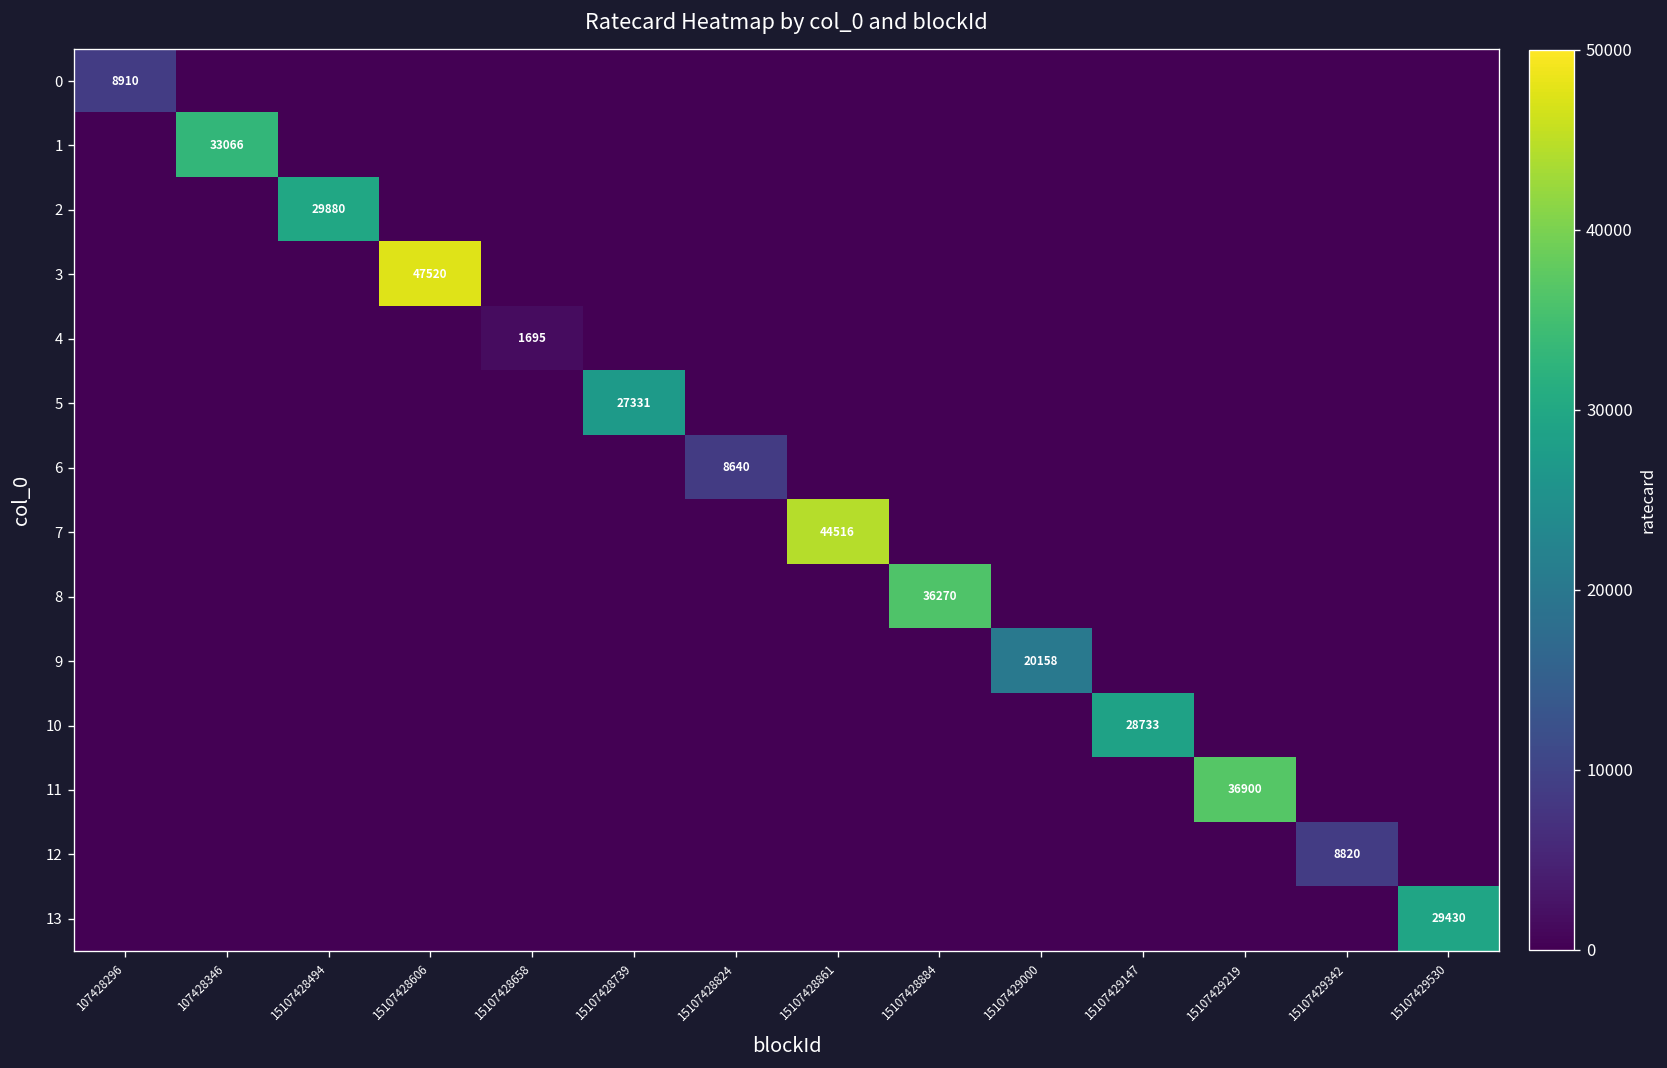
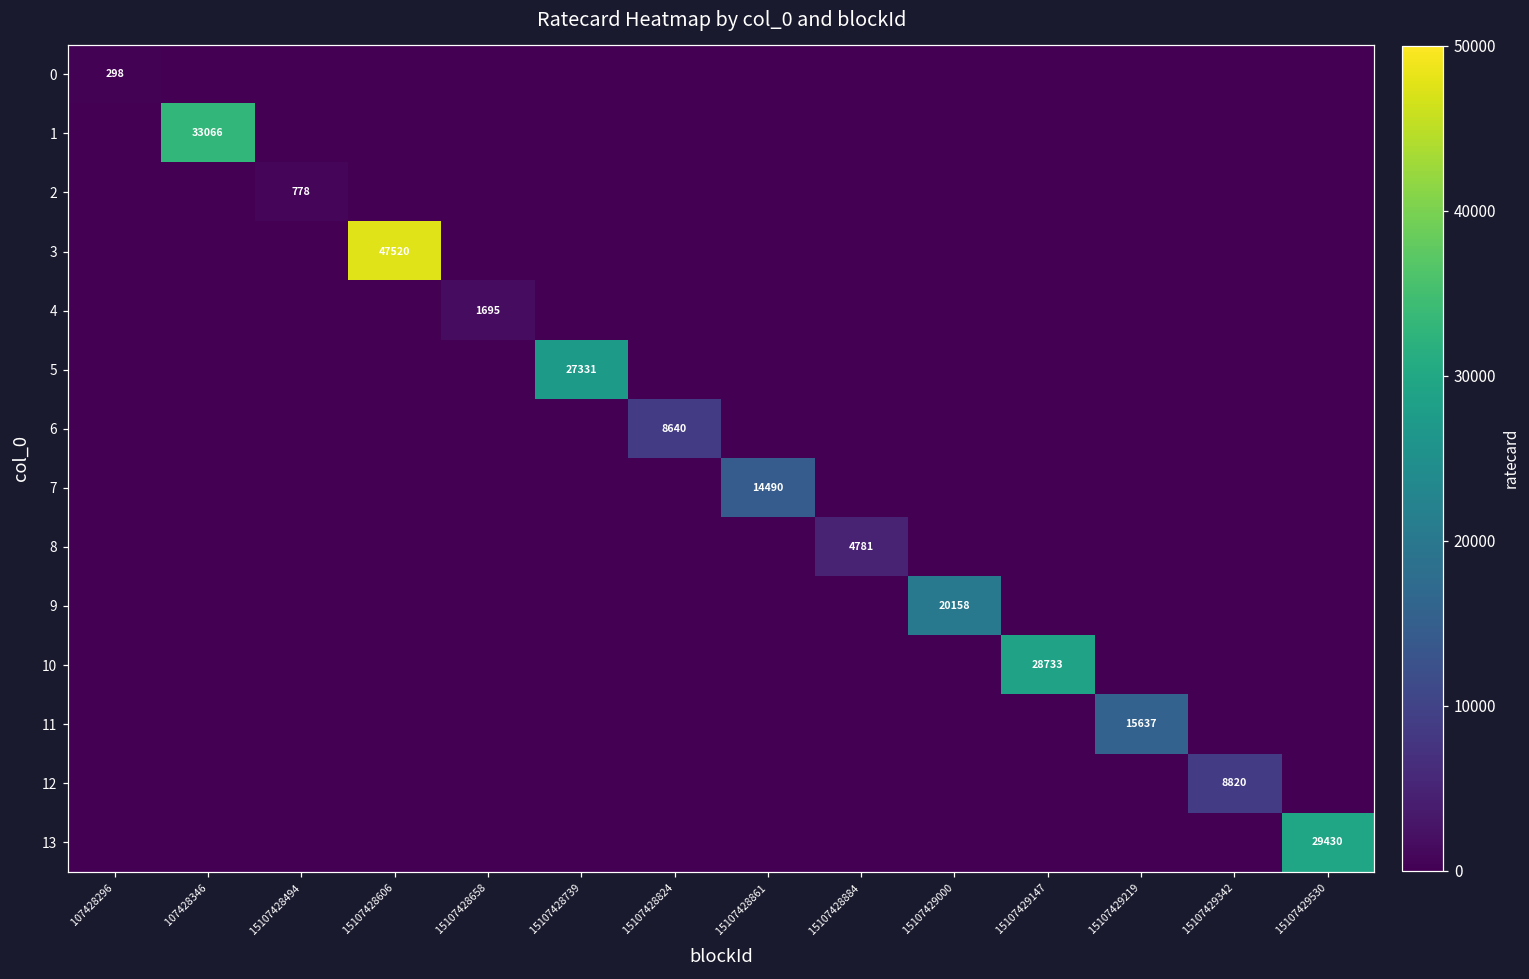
0, 107428296: 8910 -> 298
2, 15107428494: 29880 -> 778
7, 15107428861: 44516 -> 14490
8, 15107428884: 36270 -> 4781
11, 15107429219: 36900 -> 15637
